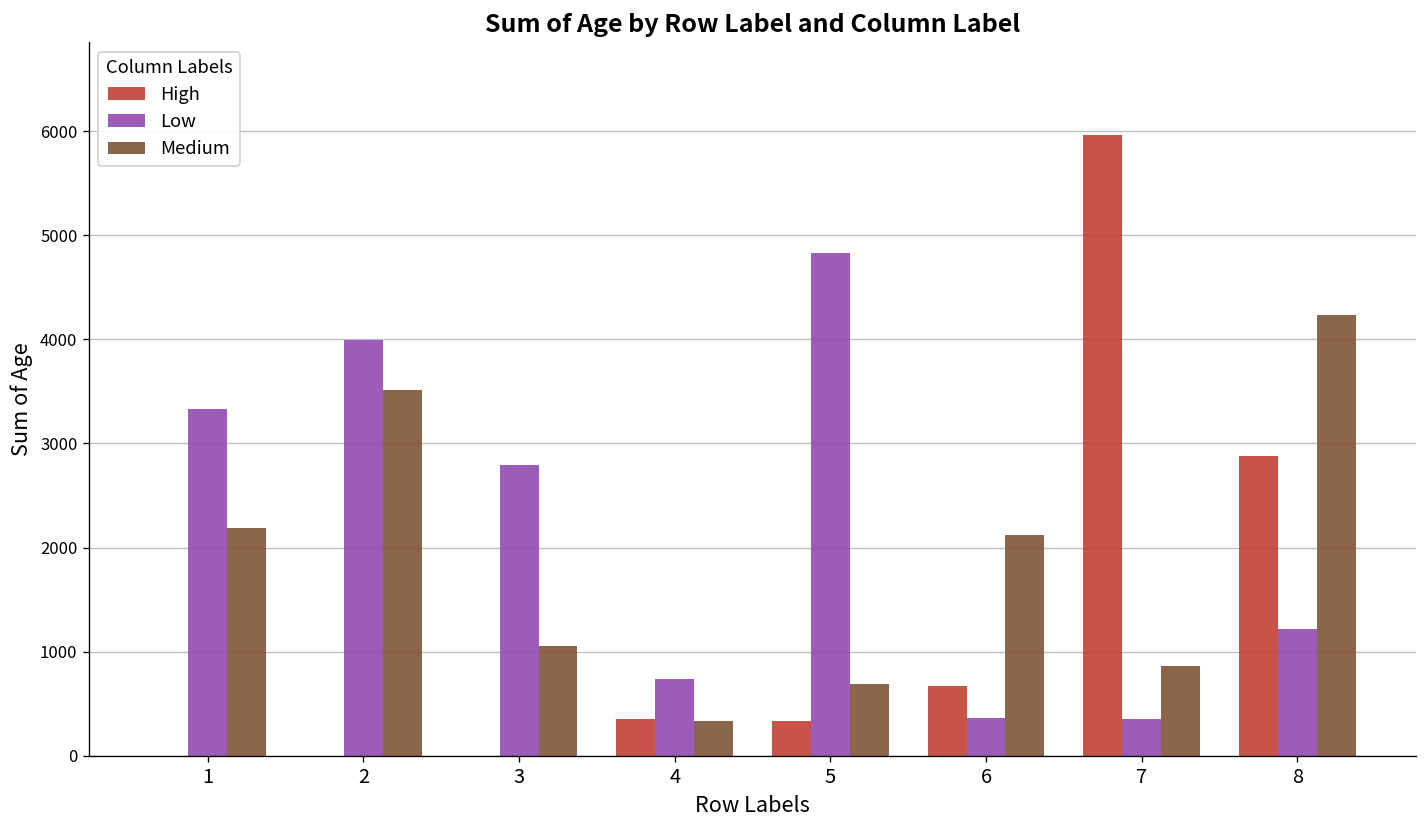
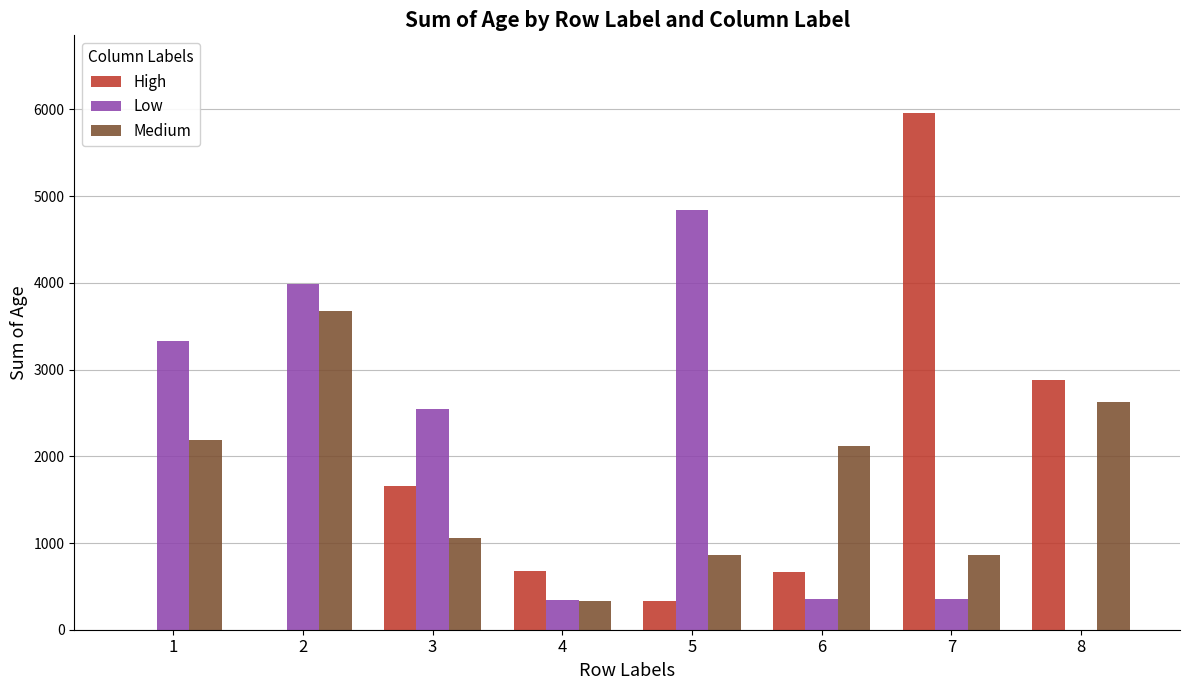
Medium, 2: 3500 -> 3700
High, 3: 0 -> 1700
Low, 3: 2800 -> 2500
High, 4: 300 -> 700
Low, 4: 700 -> 300
Medium, 5: 700 -> 900
Low, 8: 1200 -> 0
Medium, 8: 4200 -> 2600
